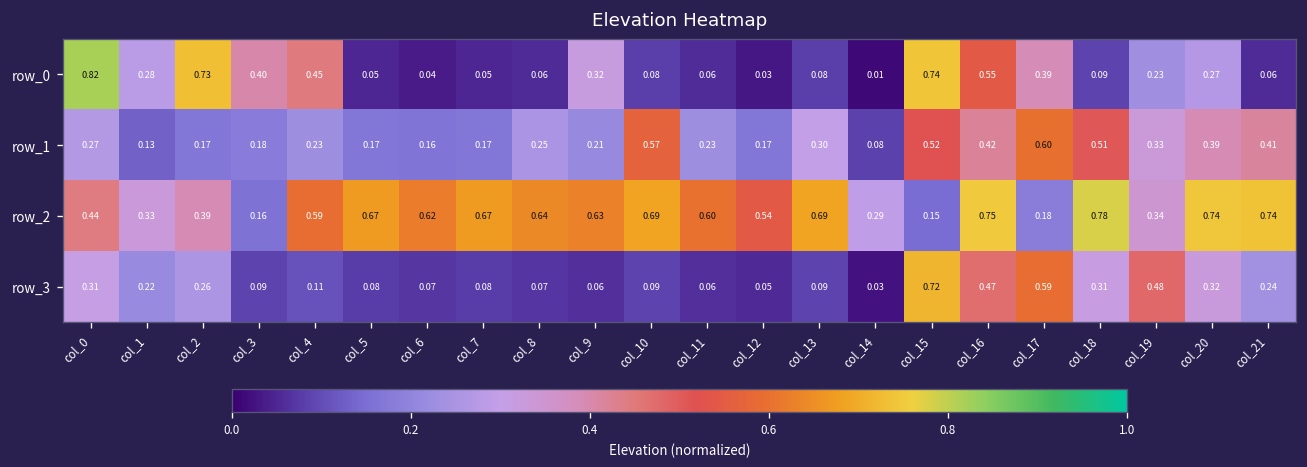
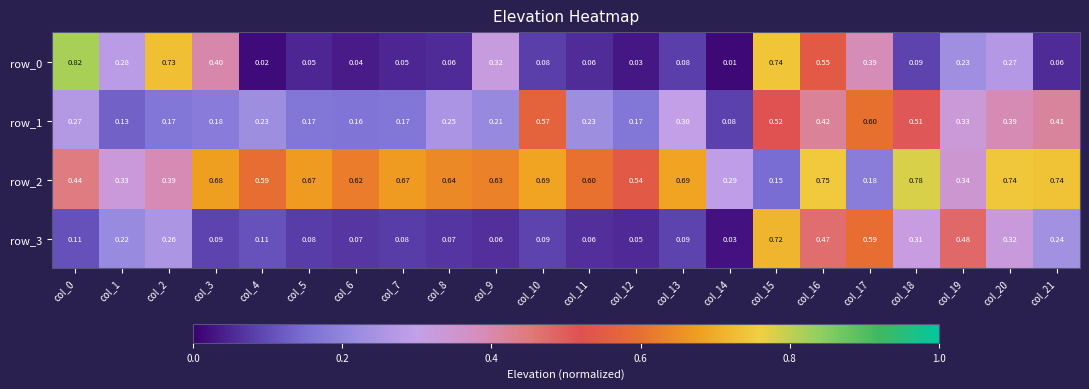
row_0, col_4: 0.45 -> 0.02
row_2, col_3: 0.16 -> 0.68
row_3, col_0: 0.31 -> 0.11
